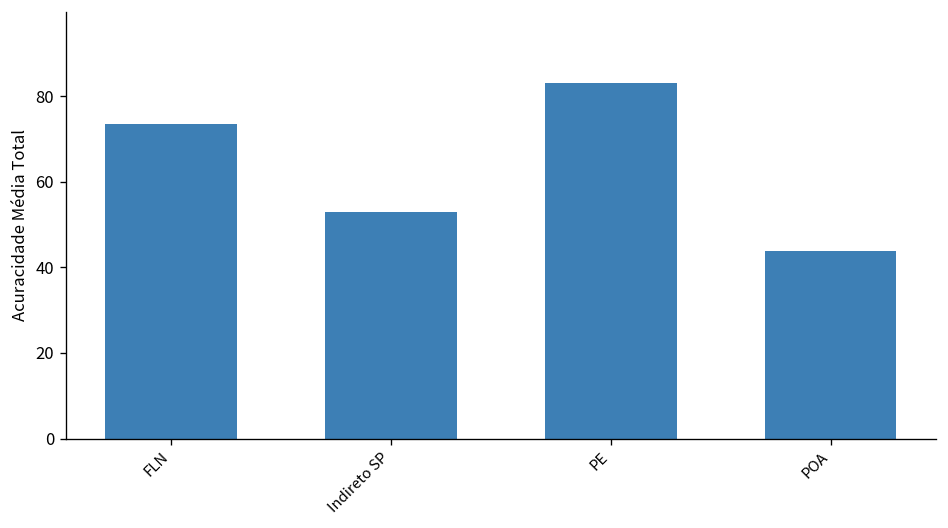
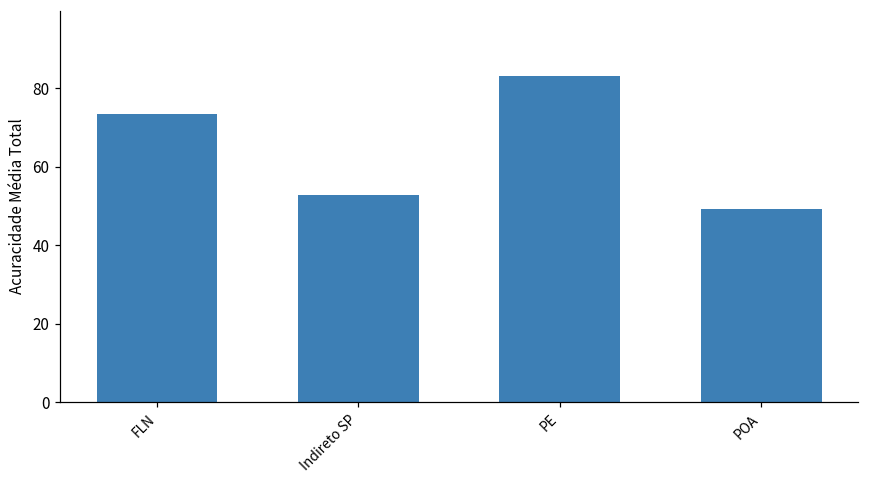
POA: 44 -> 49
